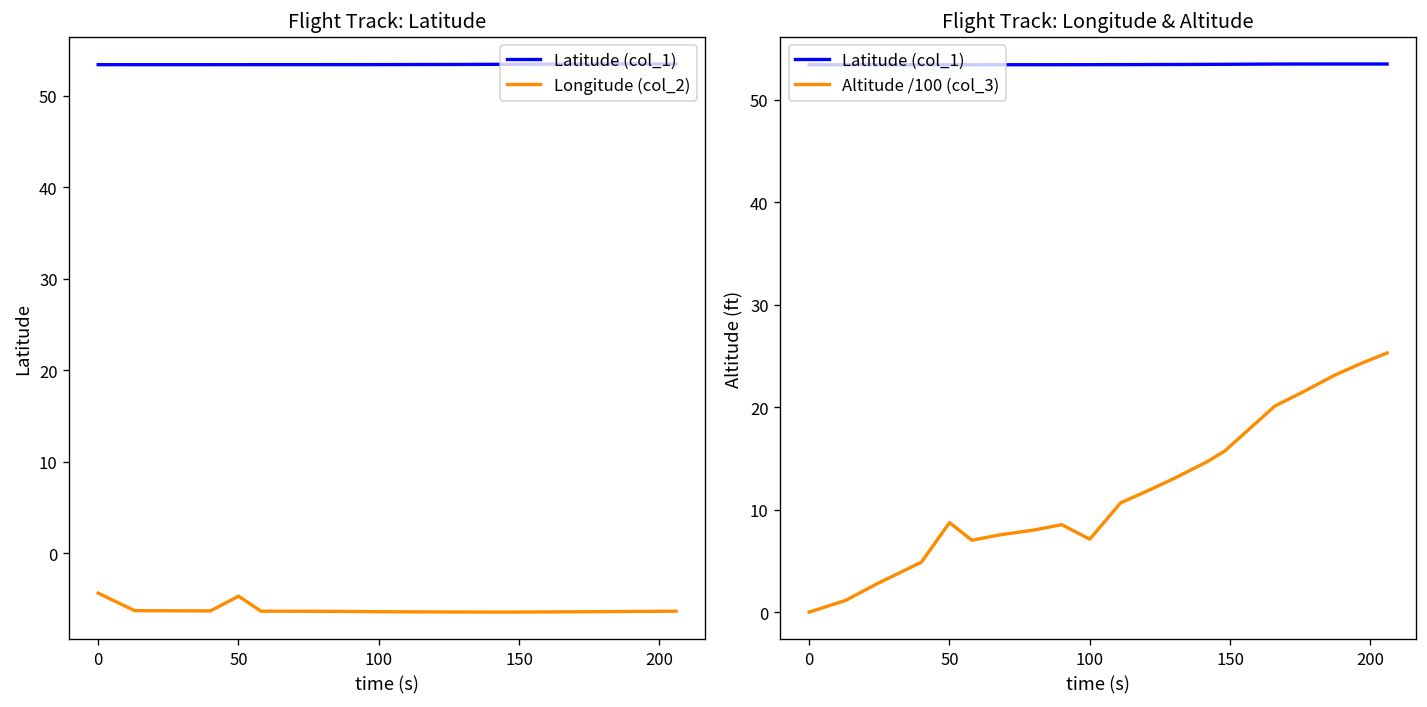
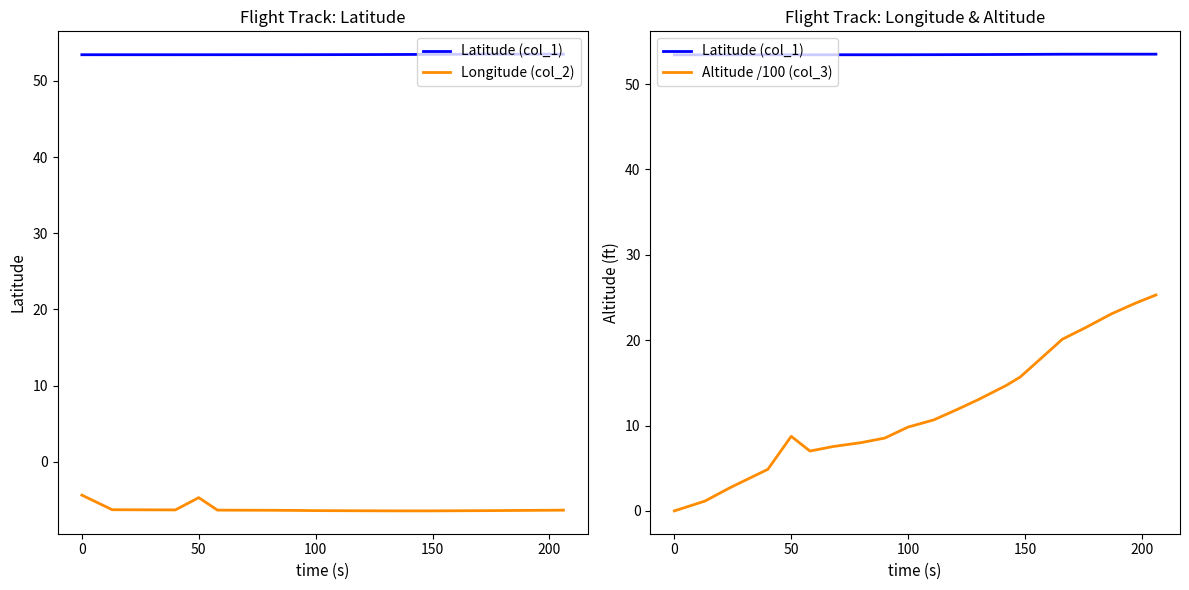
Flight Track: Longitude & Altitude, Altitude /100 (col_3), 100: 7 -> 10
